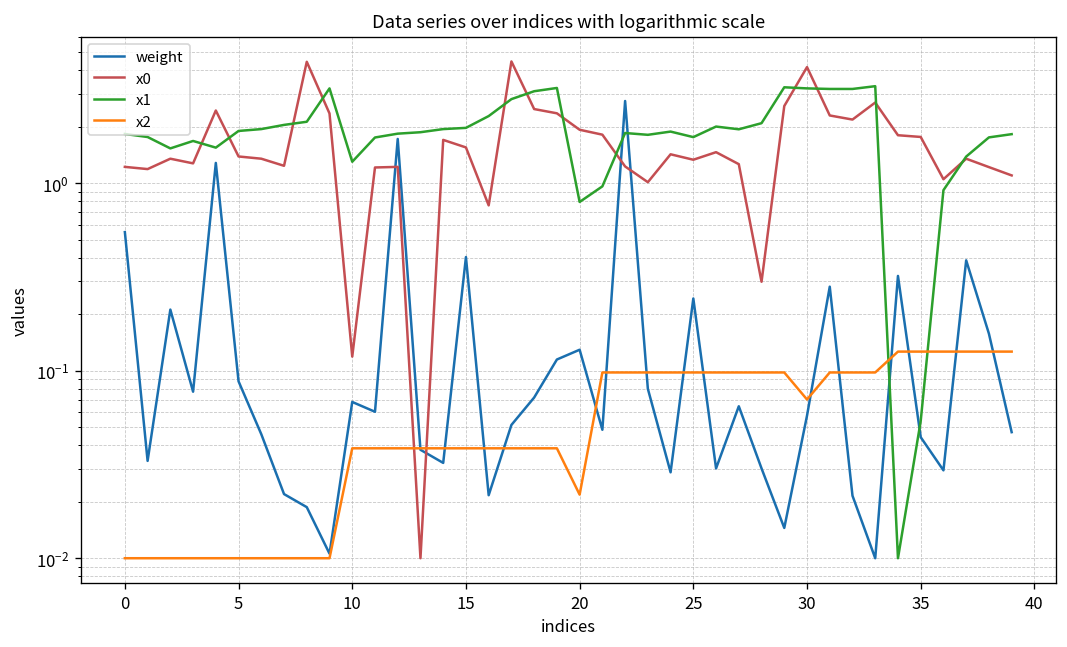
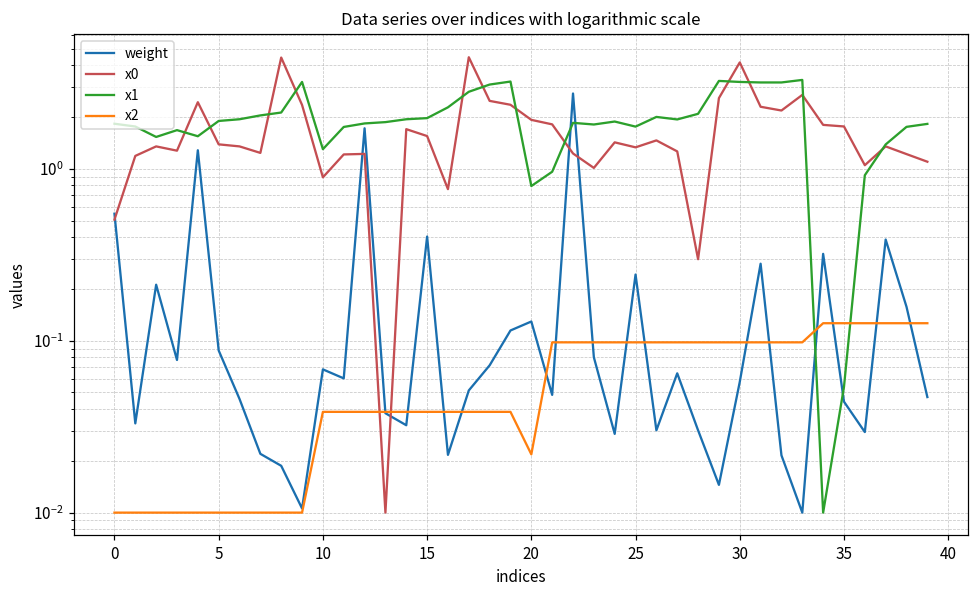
x0, 0: 1.2 -> 0.51
x0, 10: 0.12 -> 0.9
x2, 30: 0.07 -> 0.10
